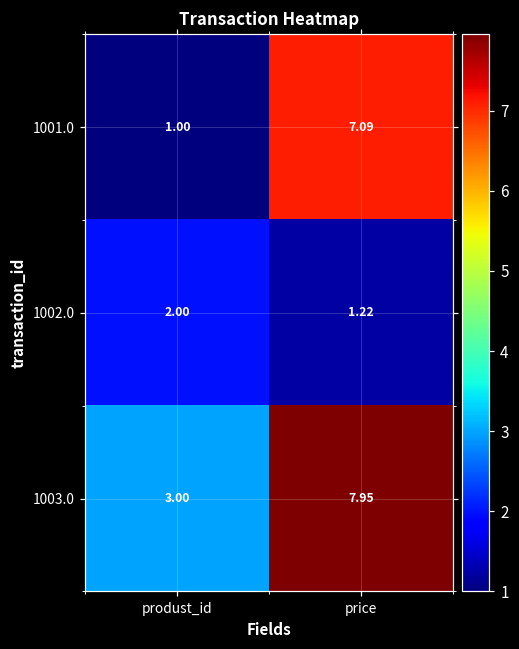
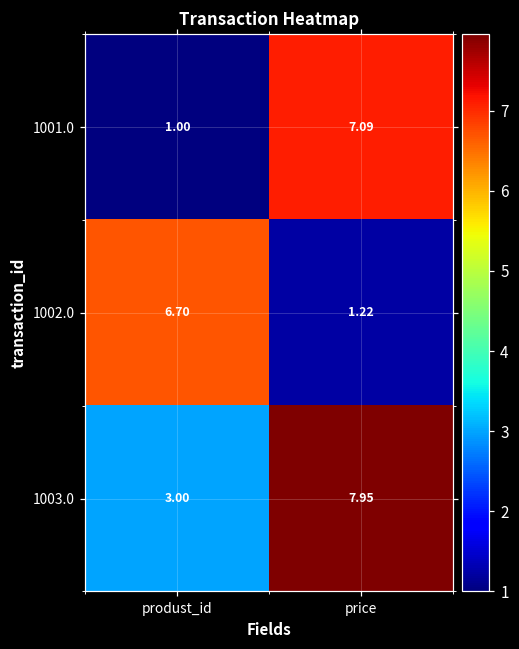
1002.0, produst_id: 2.00 -> 6.70
